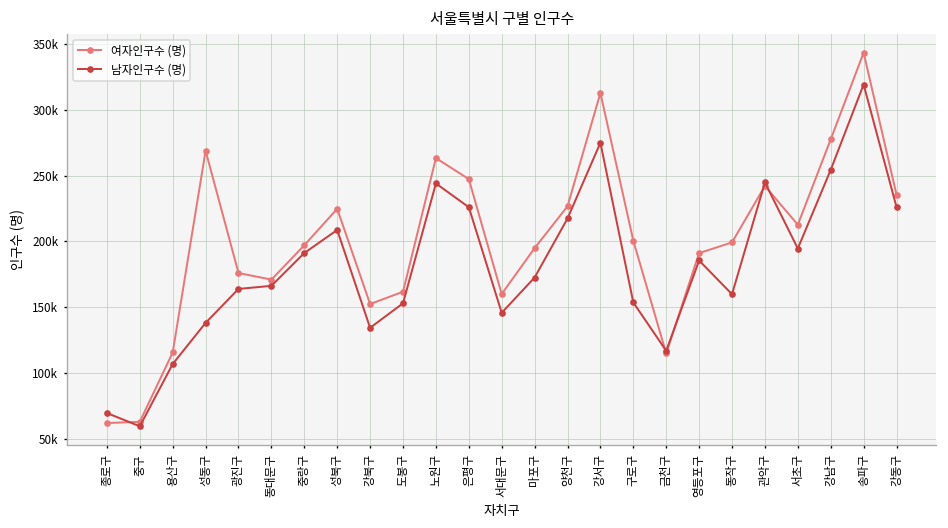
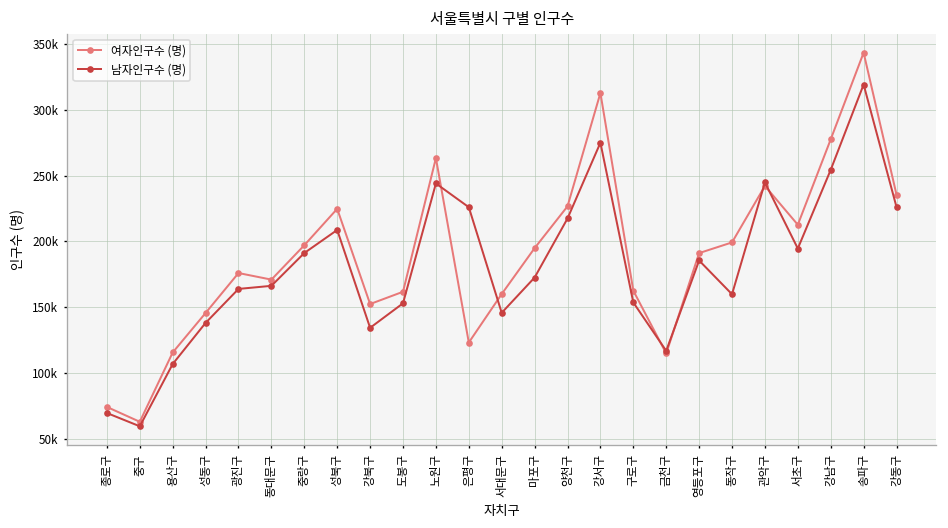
여자인구수 (명), 종로구: 62000 -> 74000
여자인구수 (명), 성동구: 269000 -> 146000
여자인구수 (명), 은평구: 247000 -> 123000
여자인구수 (명), 구로구: 201000 -> 163000
